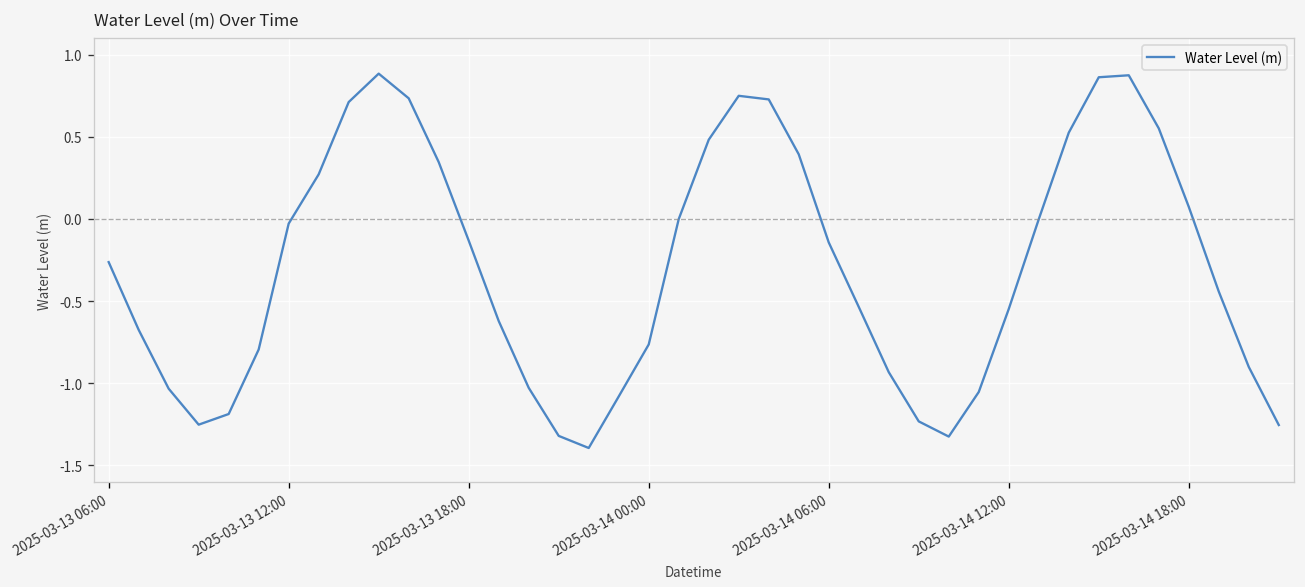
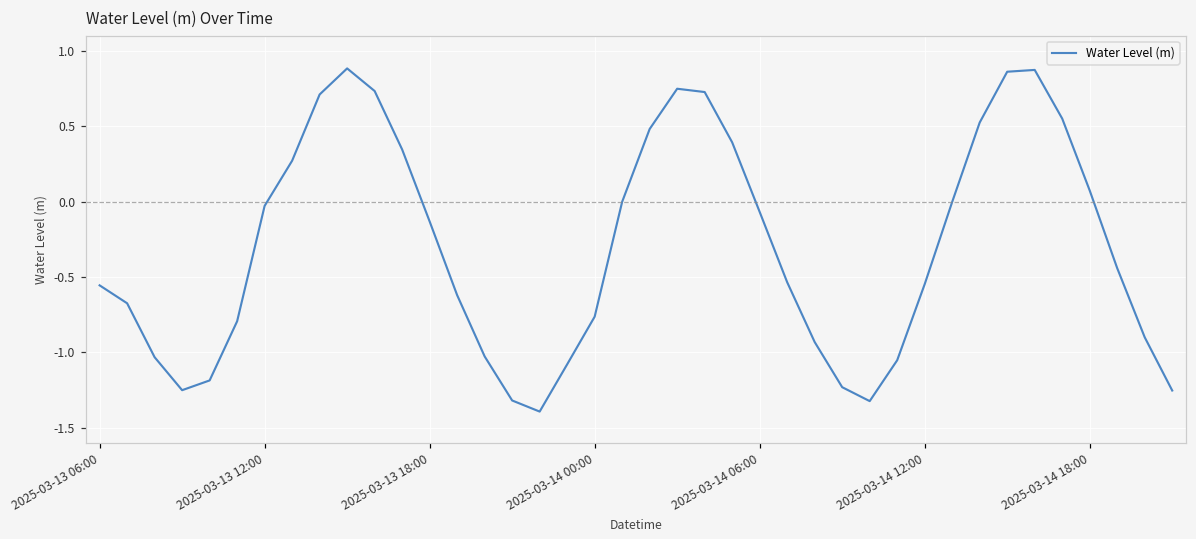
2025-03-13 06:00: -0.26 -> -0.56
2025-03-14 06:00: -0.14 -> -0.07
